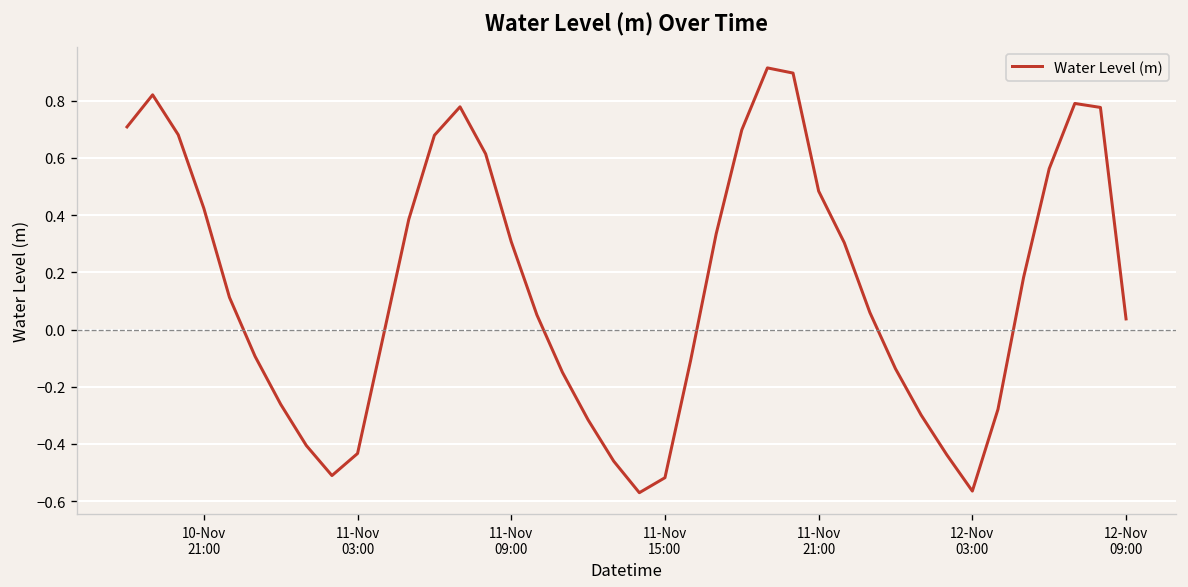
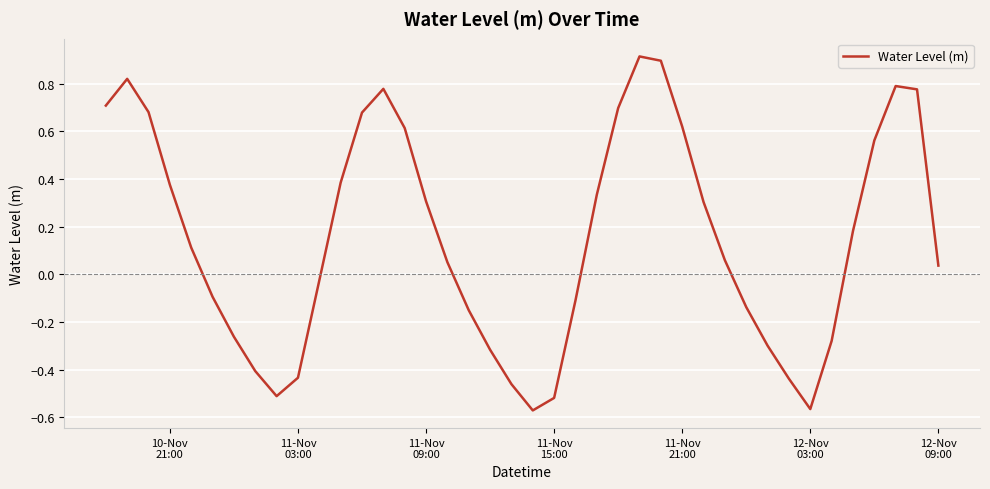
10-Nov 21:00: 0.42 -> 0.38
11-Nov 21:00: 0.48 -> 0.62
